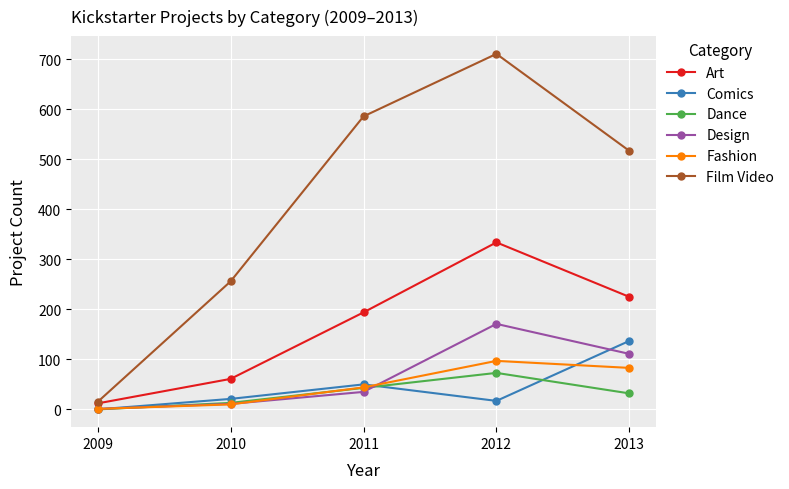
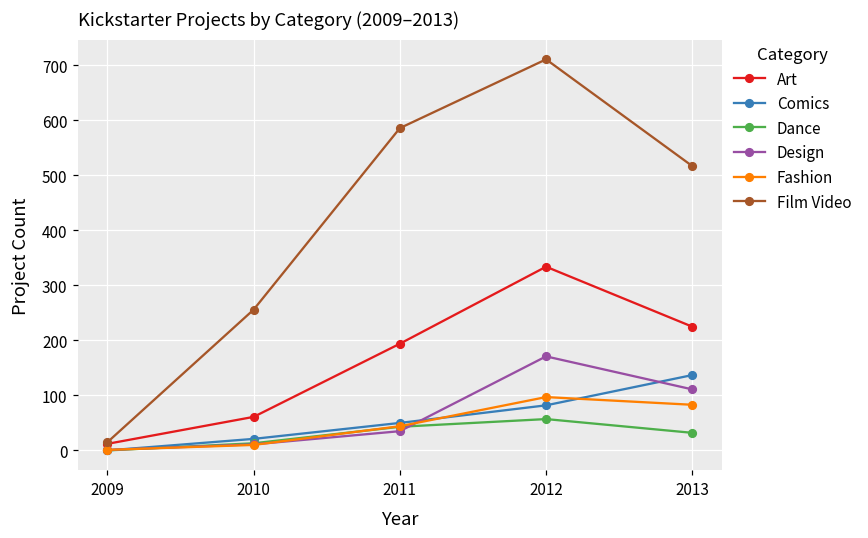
Comics, 2012: 20 -> 80
Dance, 2012: 70 -> 60
